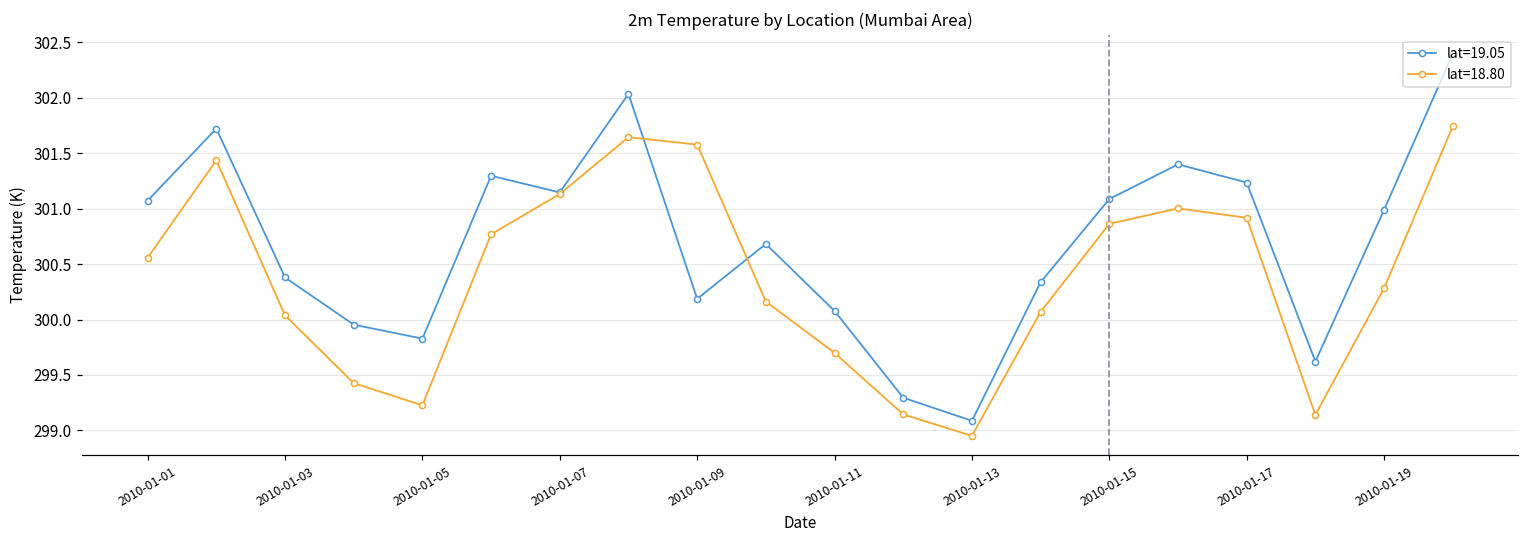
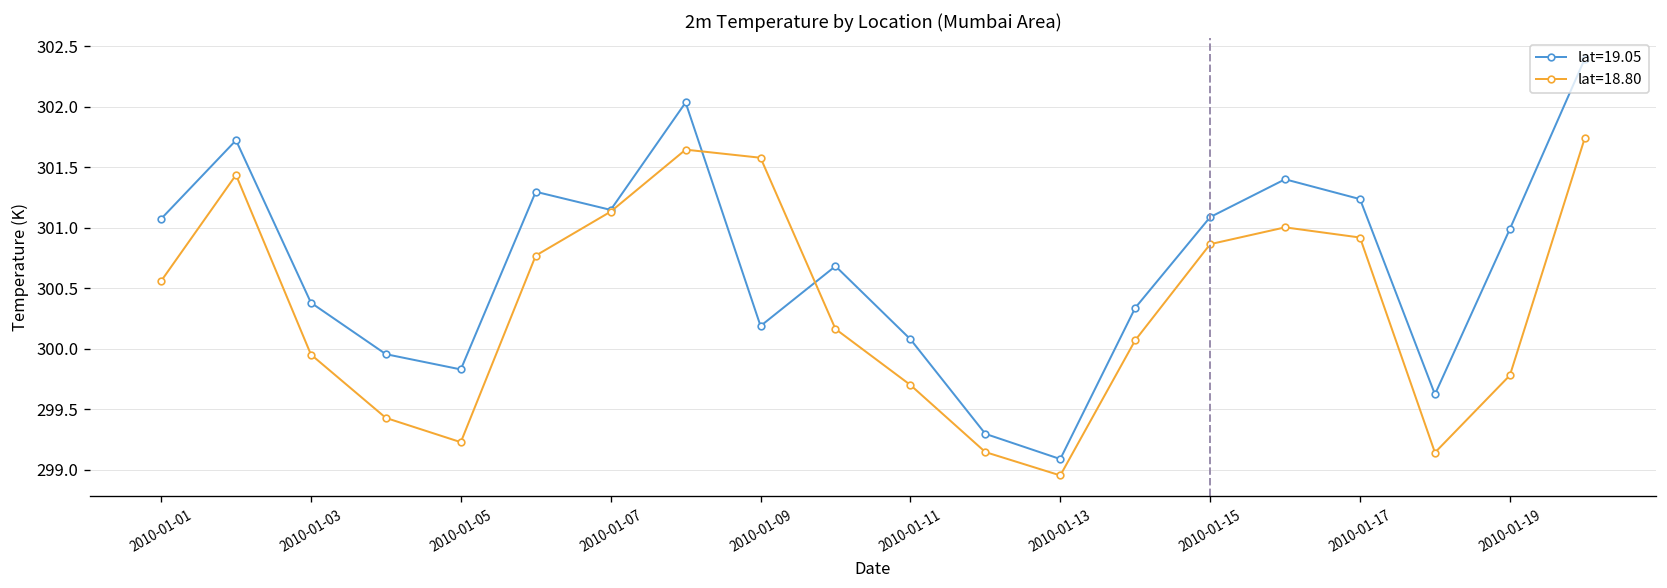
lat=18.80, 2010-01-03: 300.04 -> 299.95
lat=18.80, 2010-01-19: 300.28 -> 299.78
